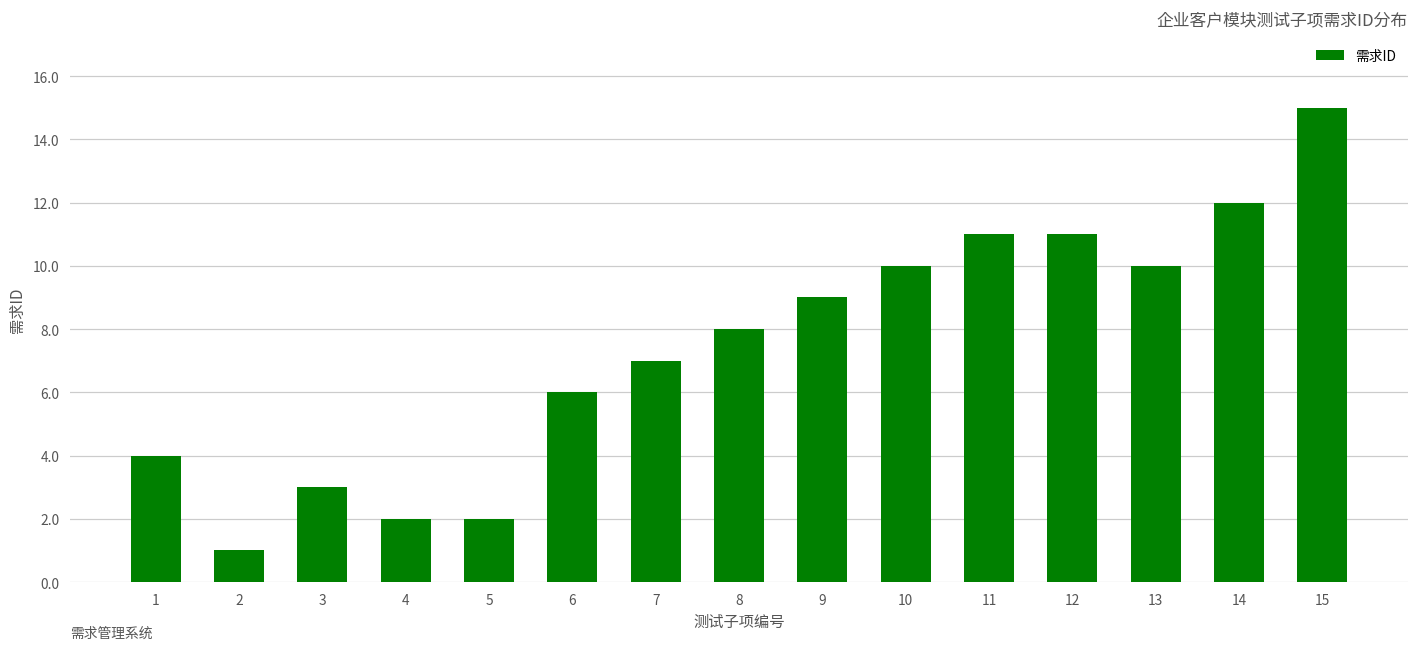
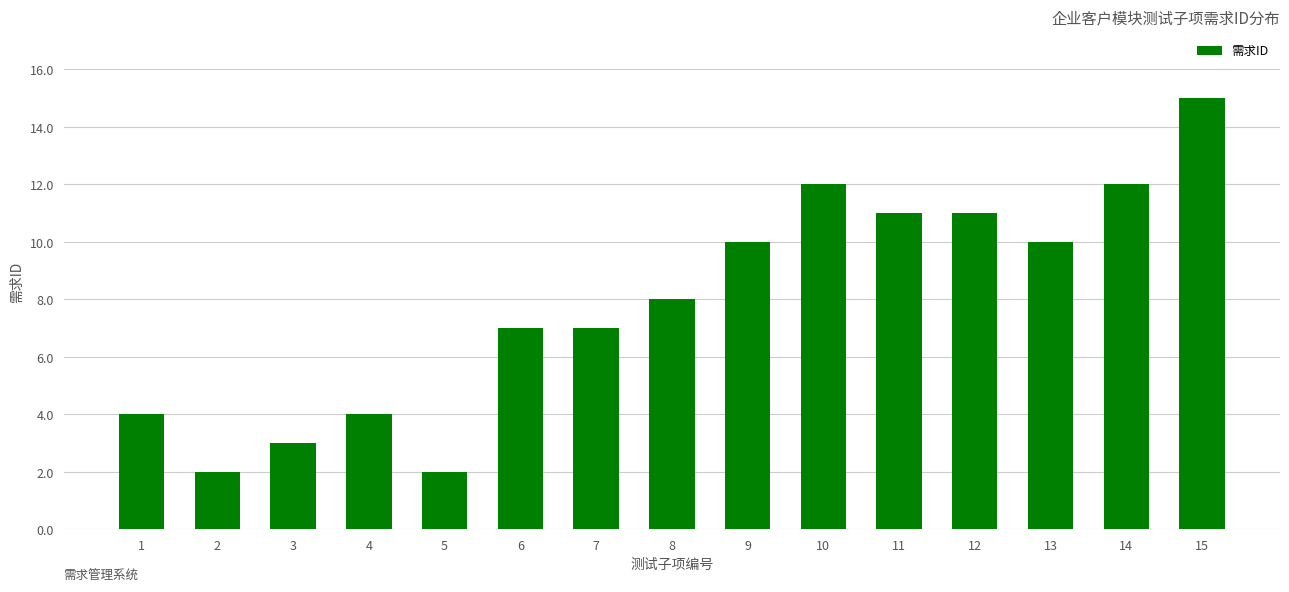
2: 1 -> 2
4: 2 -> 4
6: 6 -> 7
9: 9 -> 10
10: 10 -> 12
